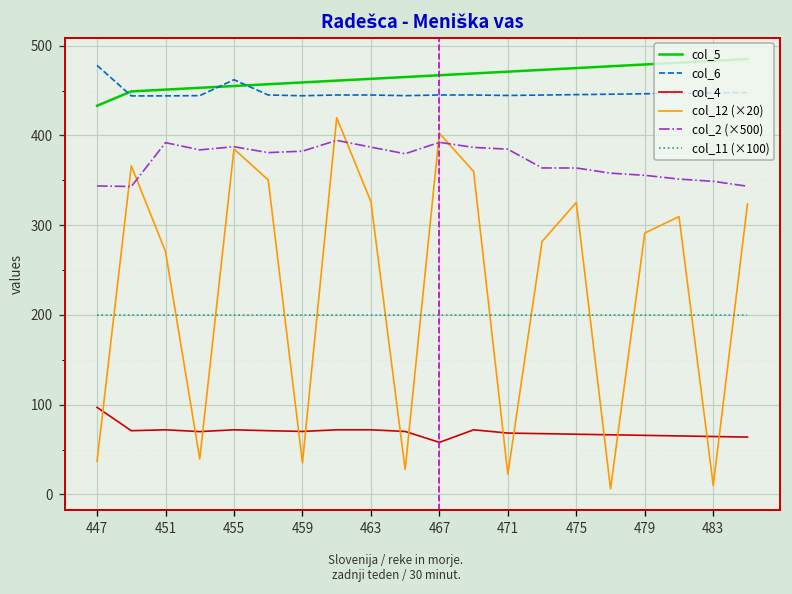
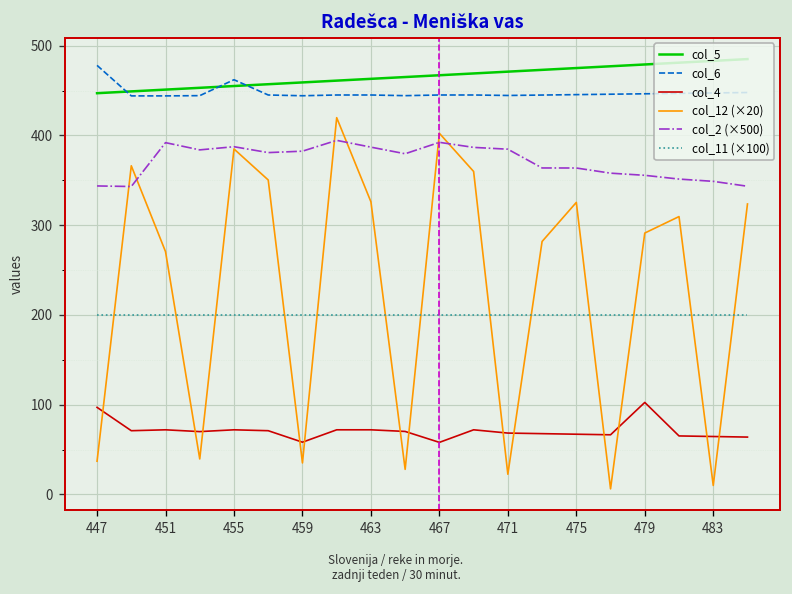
col_5, 447: 430 -> 450
col_4, 459: 70 -> 60
col_4, 479: 70 -> 100
